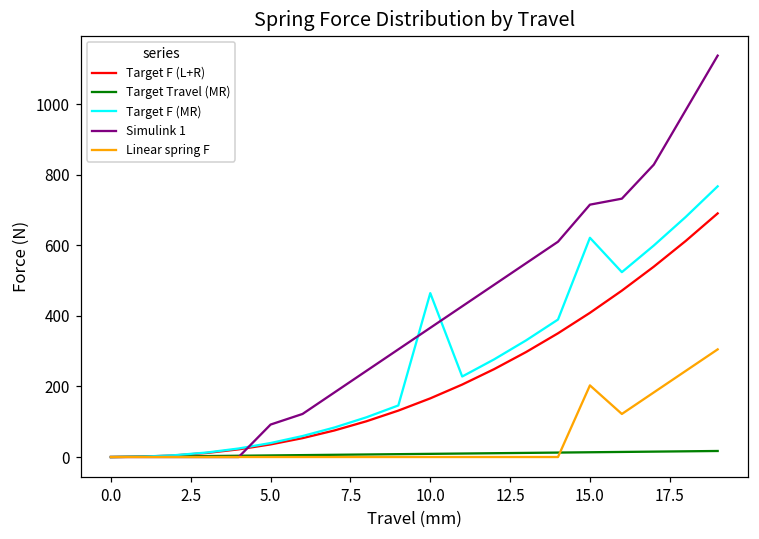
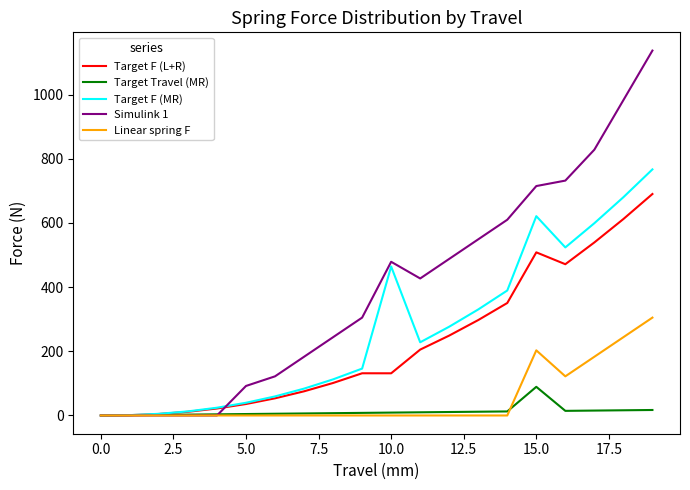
Target F (L+R), 10.0: 170 -> 130
Simulink 1, 10.0: 370 -> 480
Target F (L+R), 15.0: 410 -> 510
Target Travel (MR), 15.0: 10 -> 90
